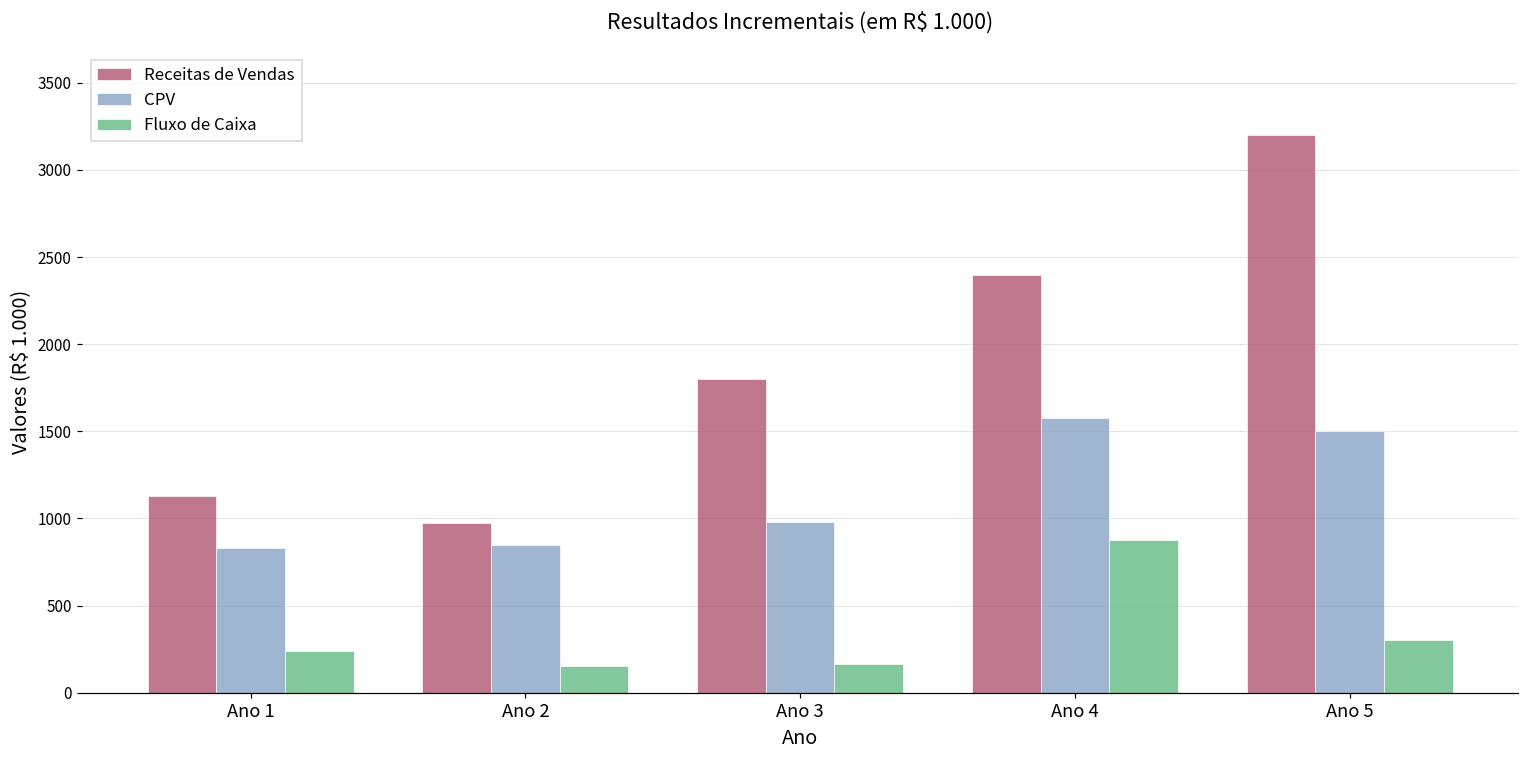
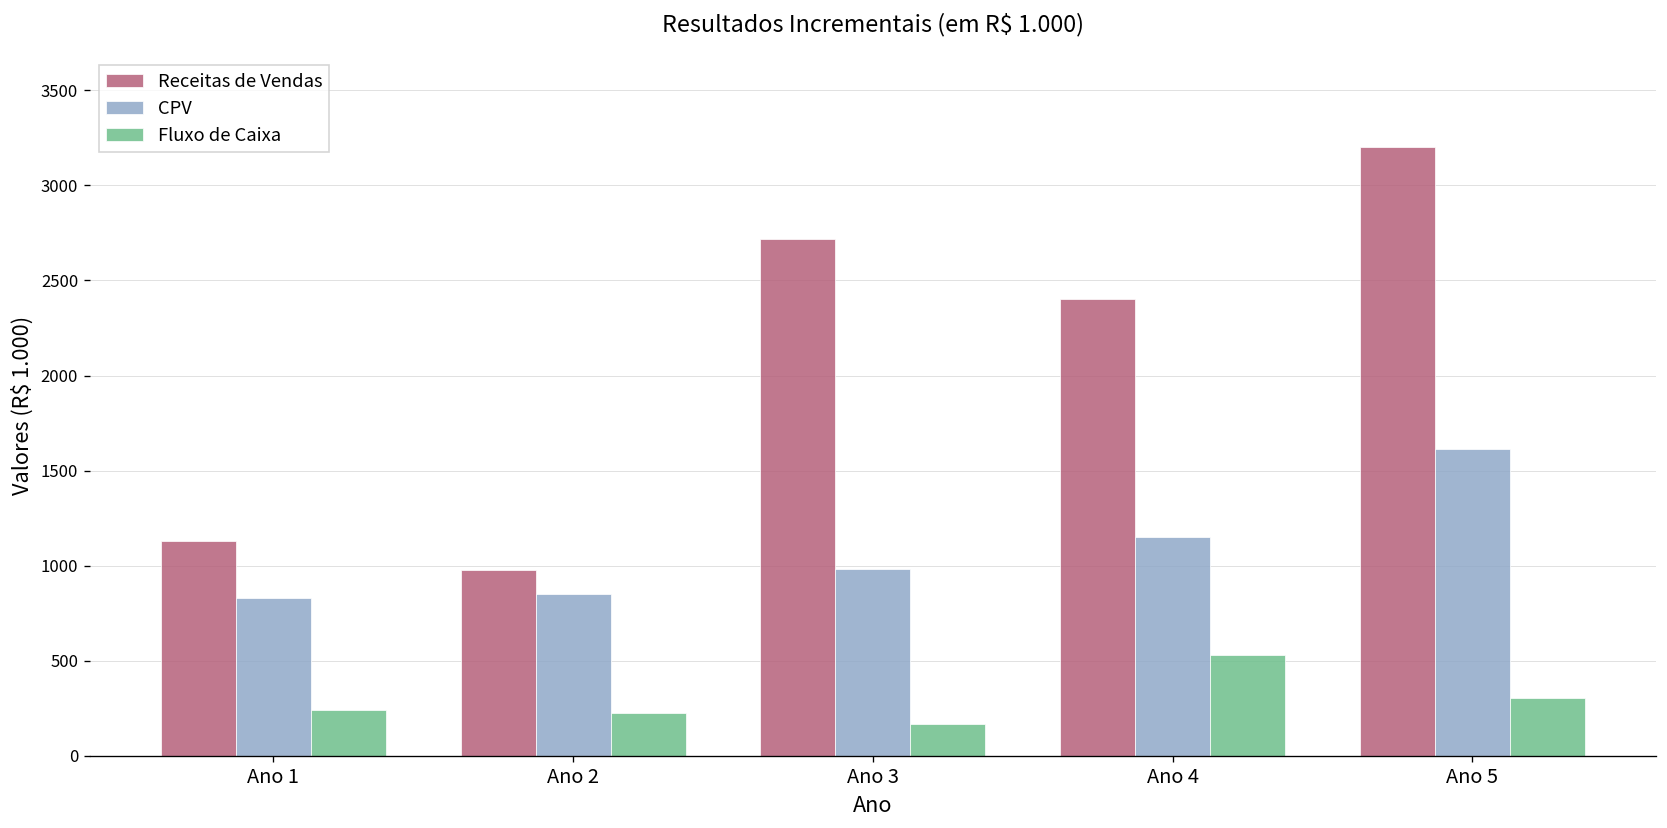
Fluxo de Caixa, Ano 2: 150 -> 230
Receitas de Vendas, Ano 3: 1800 -> 2720
CPV, Ano 4: 1570 -> 1150
Fluxo de Caixa, Ano 4: 870 -> 530
CPV, Ano 5: 1500 -> 1620
